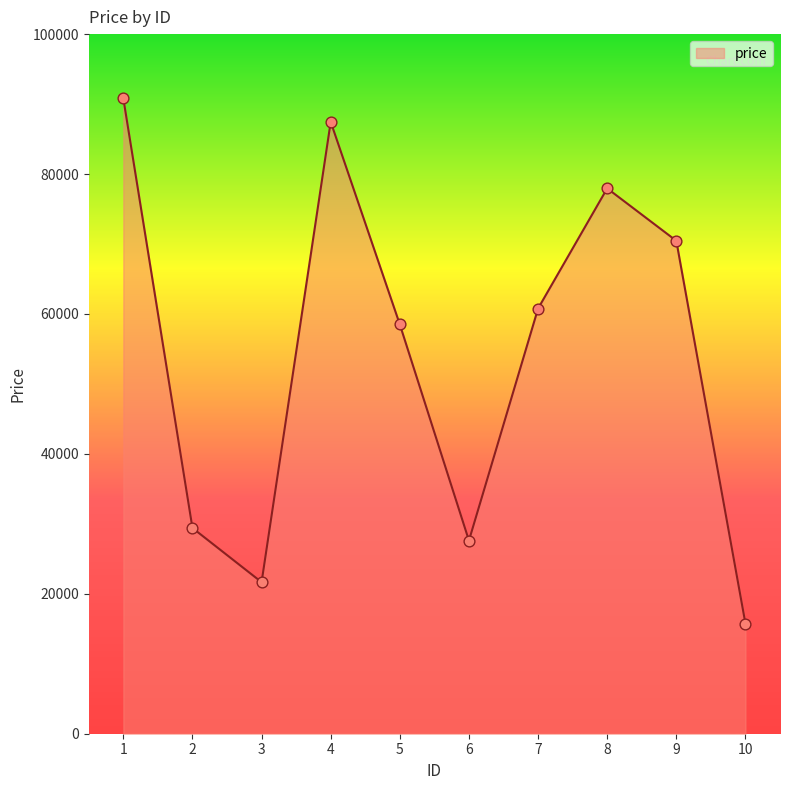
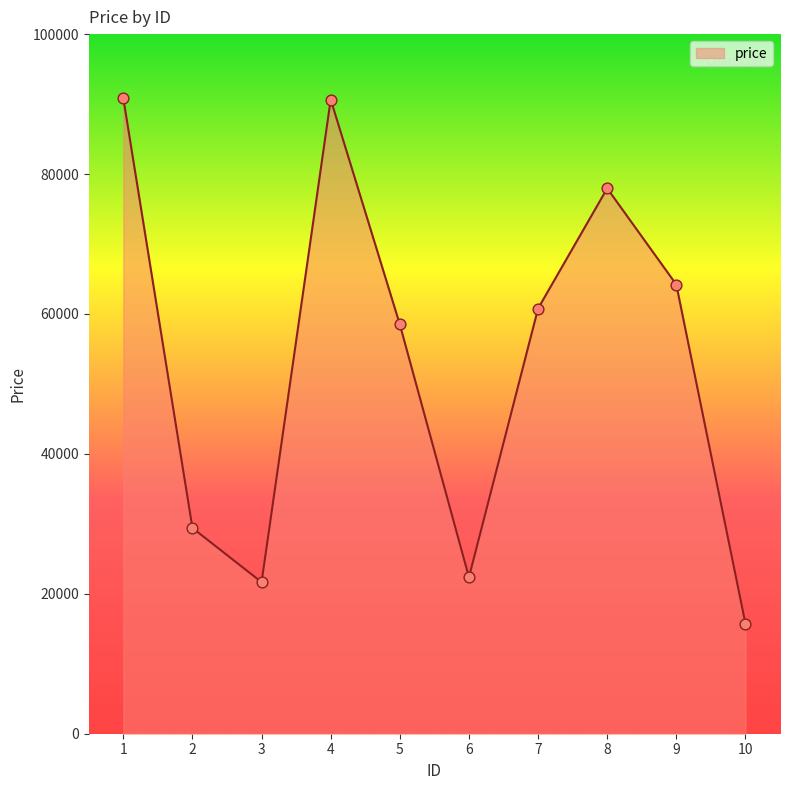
4: 87000 -> 91000
6: 28000 -> 22000
9: 70000 -> 64000
